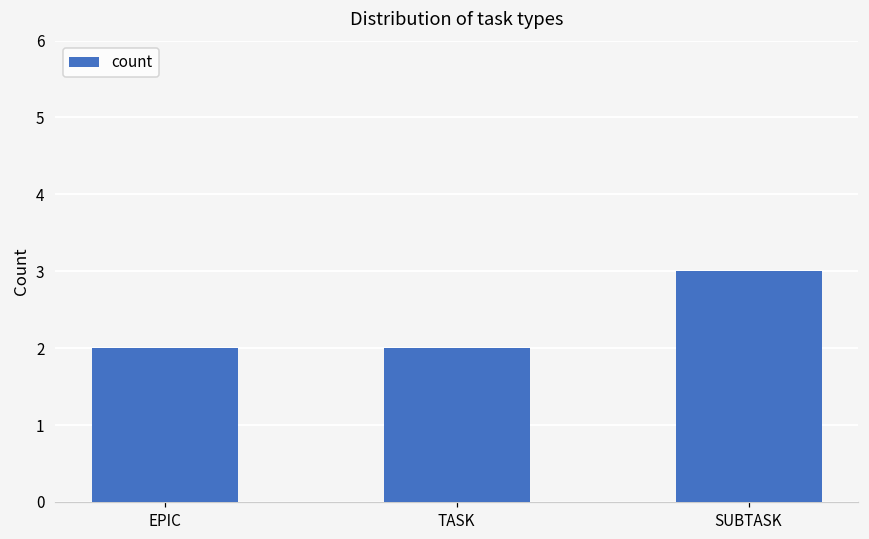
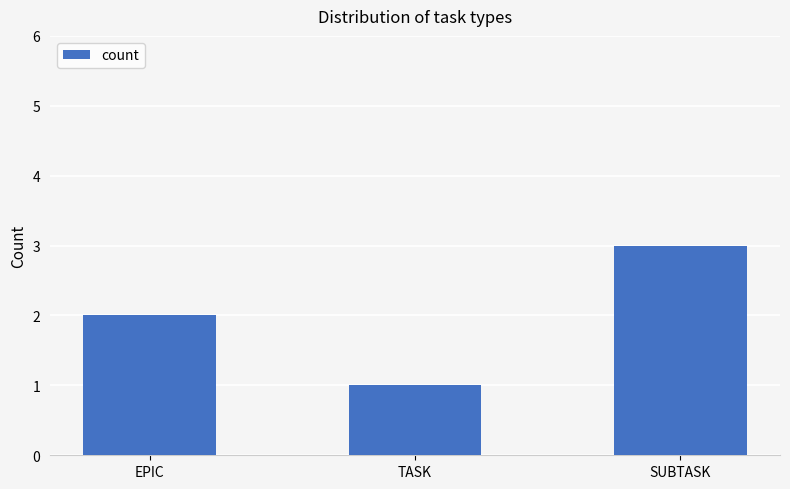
TASK: 2 -> 1
